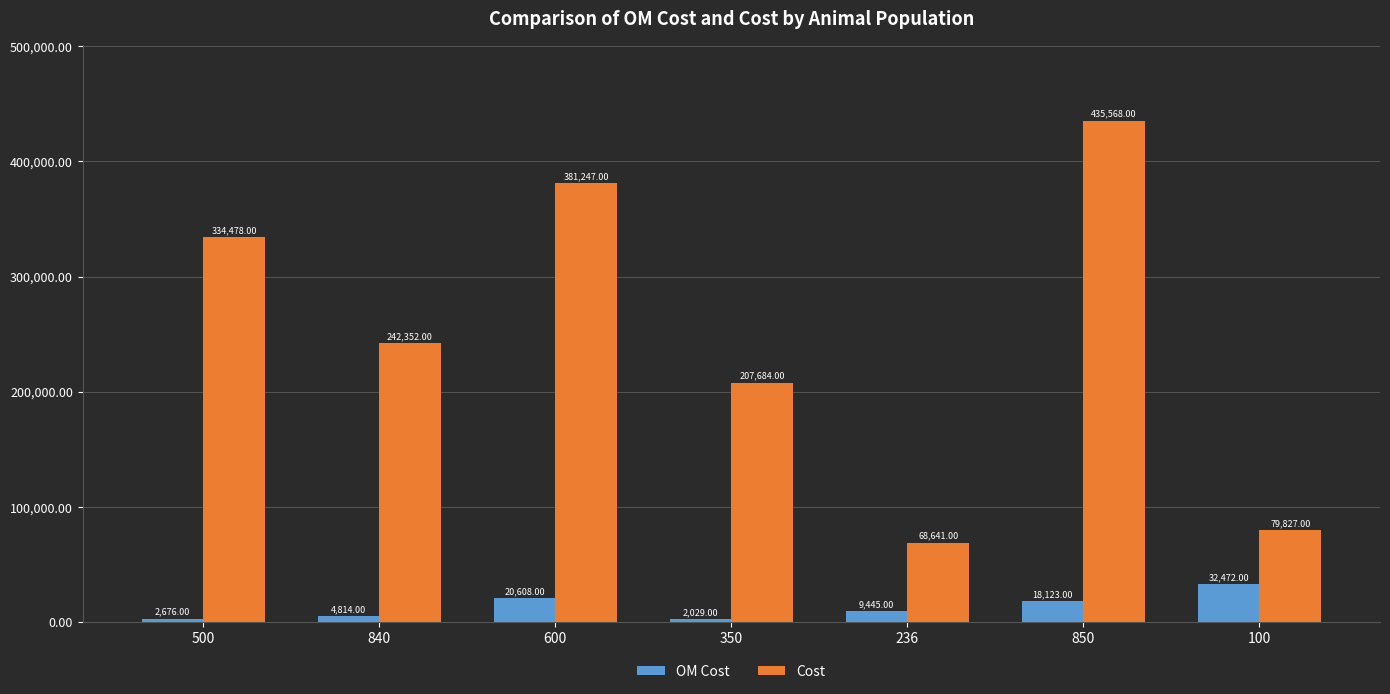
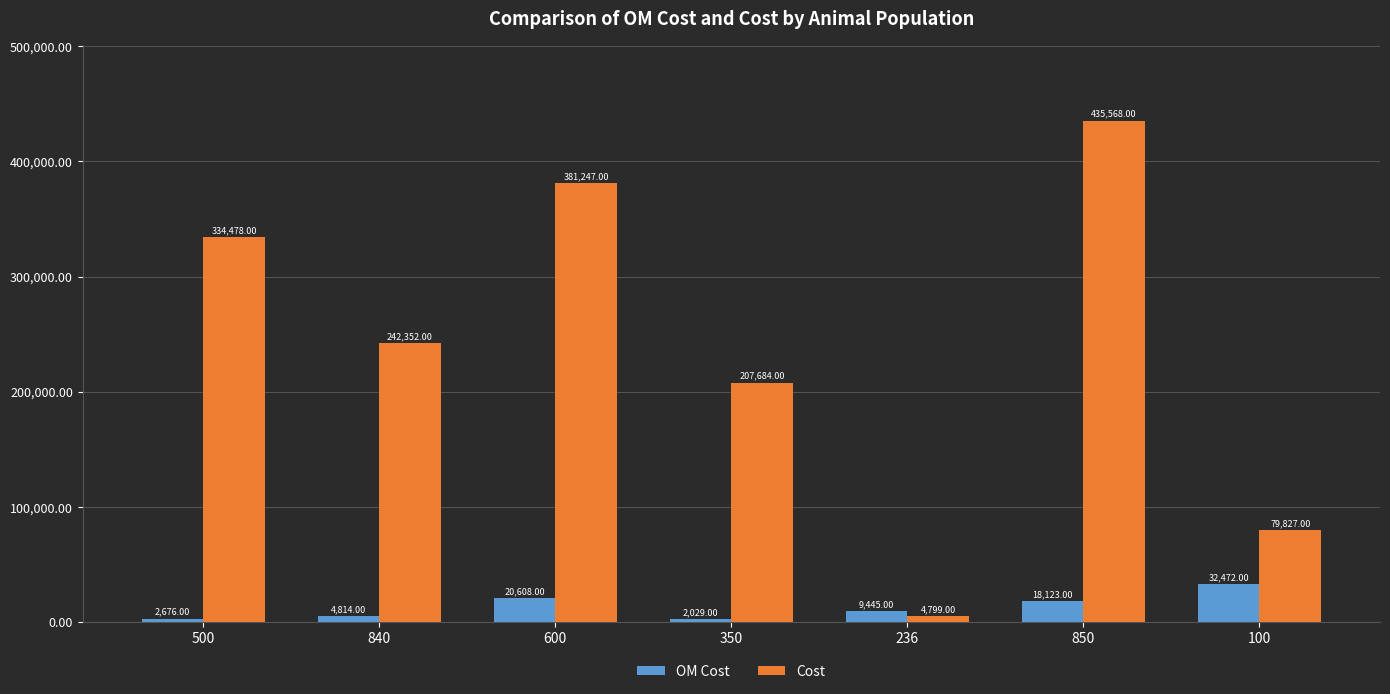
Cost, 236: 68,641.00 -> 4,799.00
